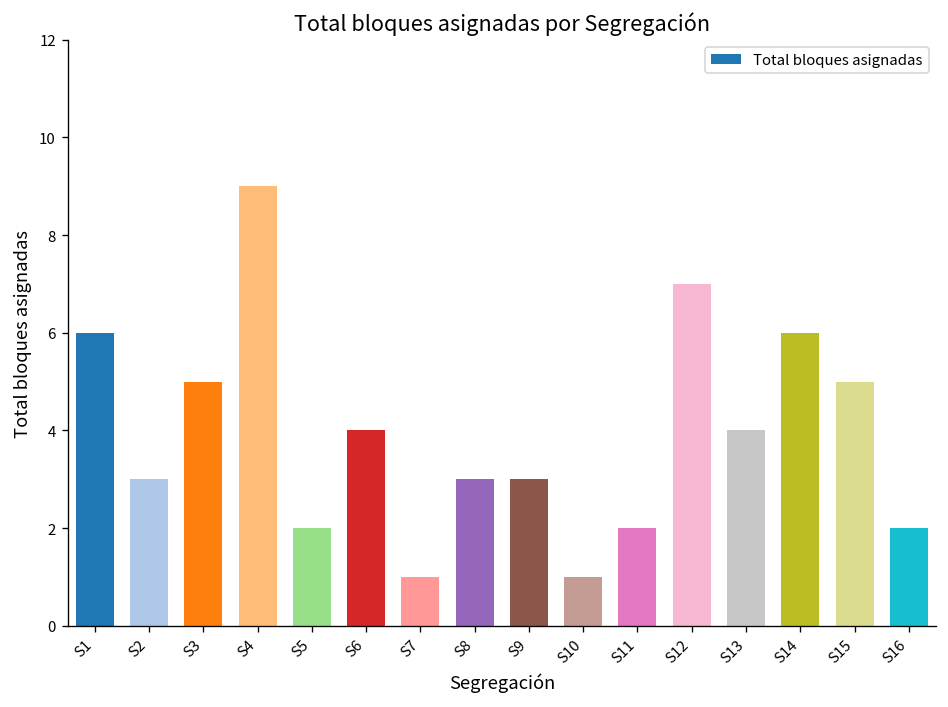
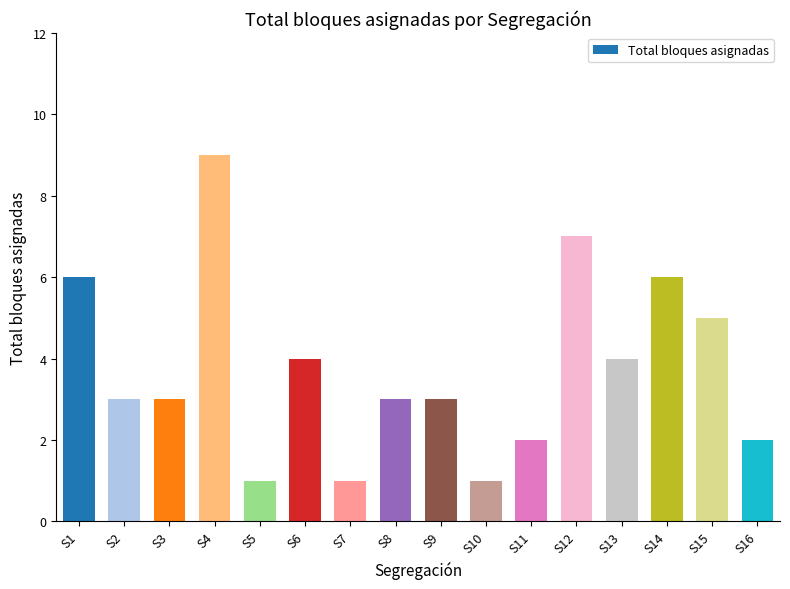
S3: 5 -> 3
S5: 2 -> 1
